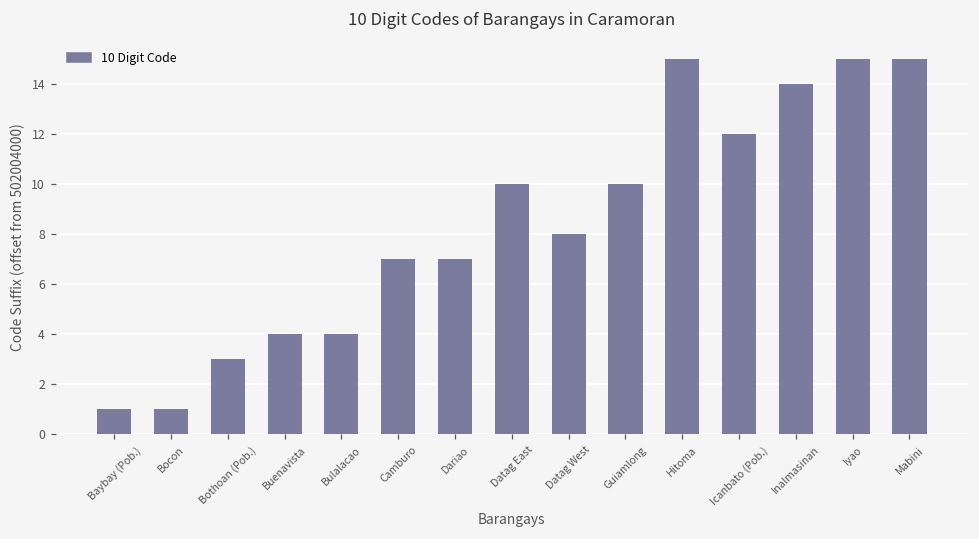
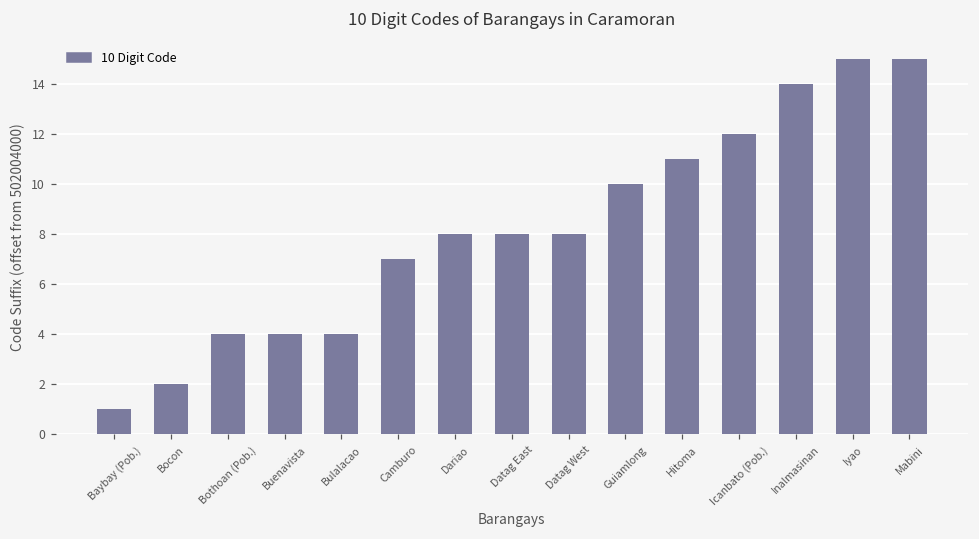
Bocon: 1.0 -> 2.0
Bothoan (Pob.): 3.0 -> 4.0
Dariao: 7.0 -> 8.0
Datag East: 10.0 -> 8.0
Hitoma: 15.0 -> 11.0
